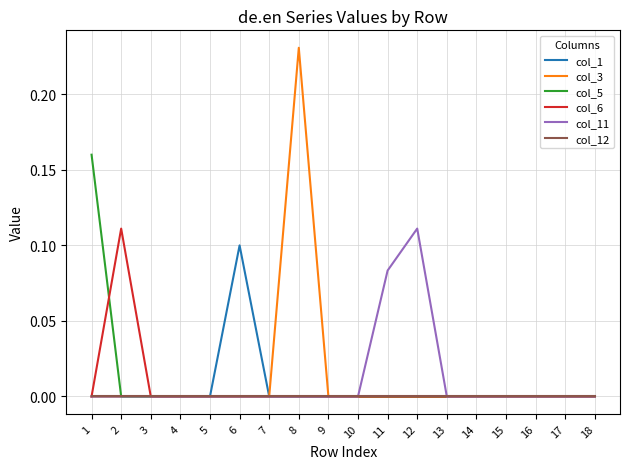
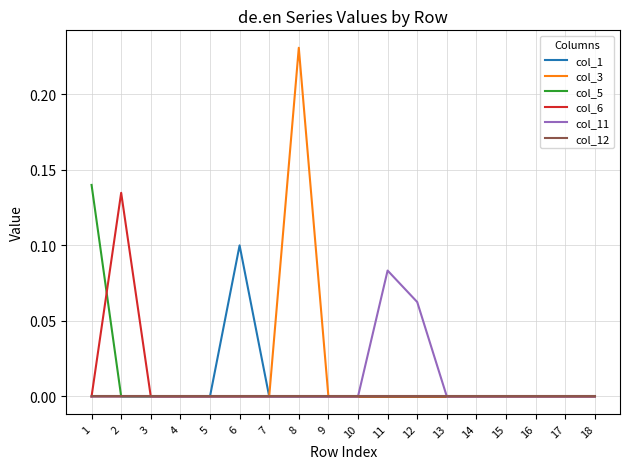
col_5, 1: 0.16 -> 0.14
col_6, 2: 0.111 -> 0.135
col_11, 12: 0.111 -> 0.063
